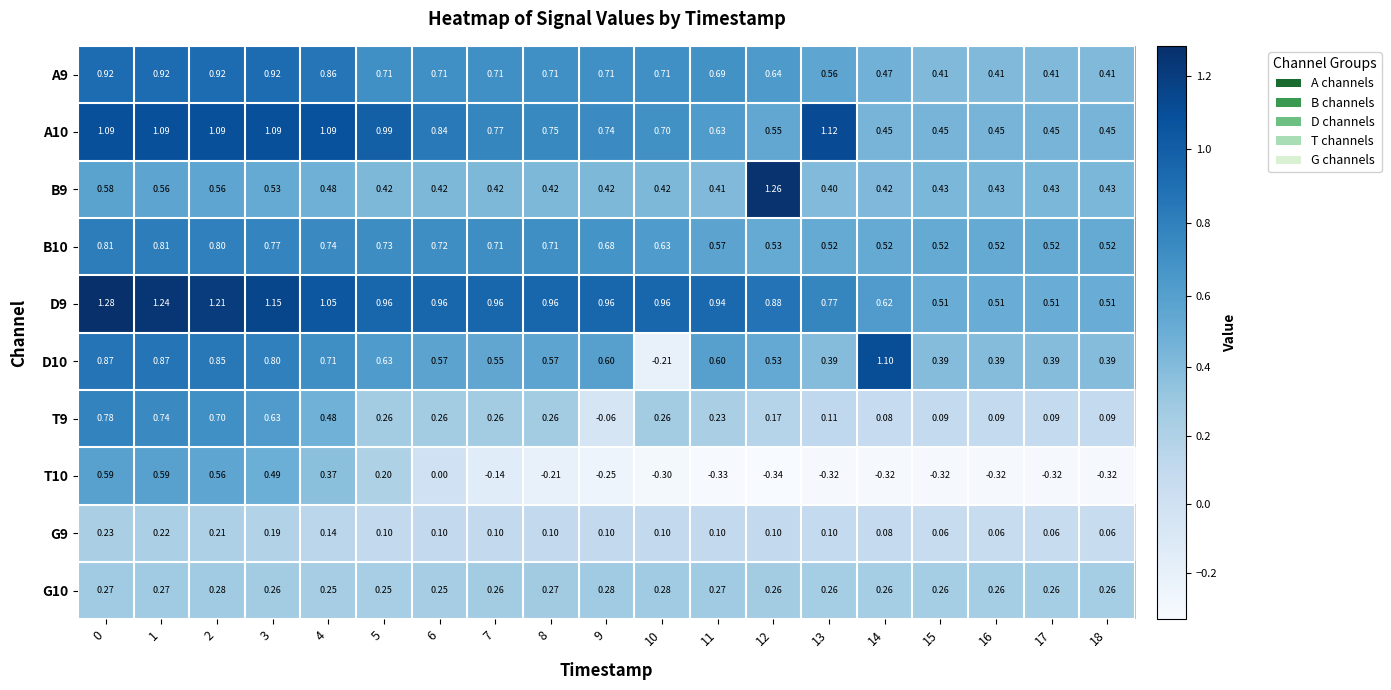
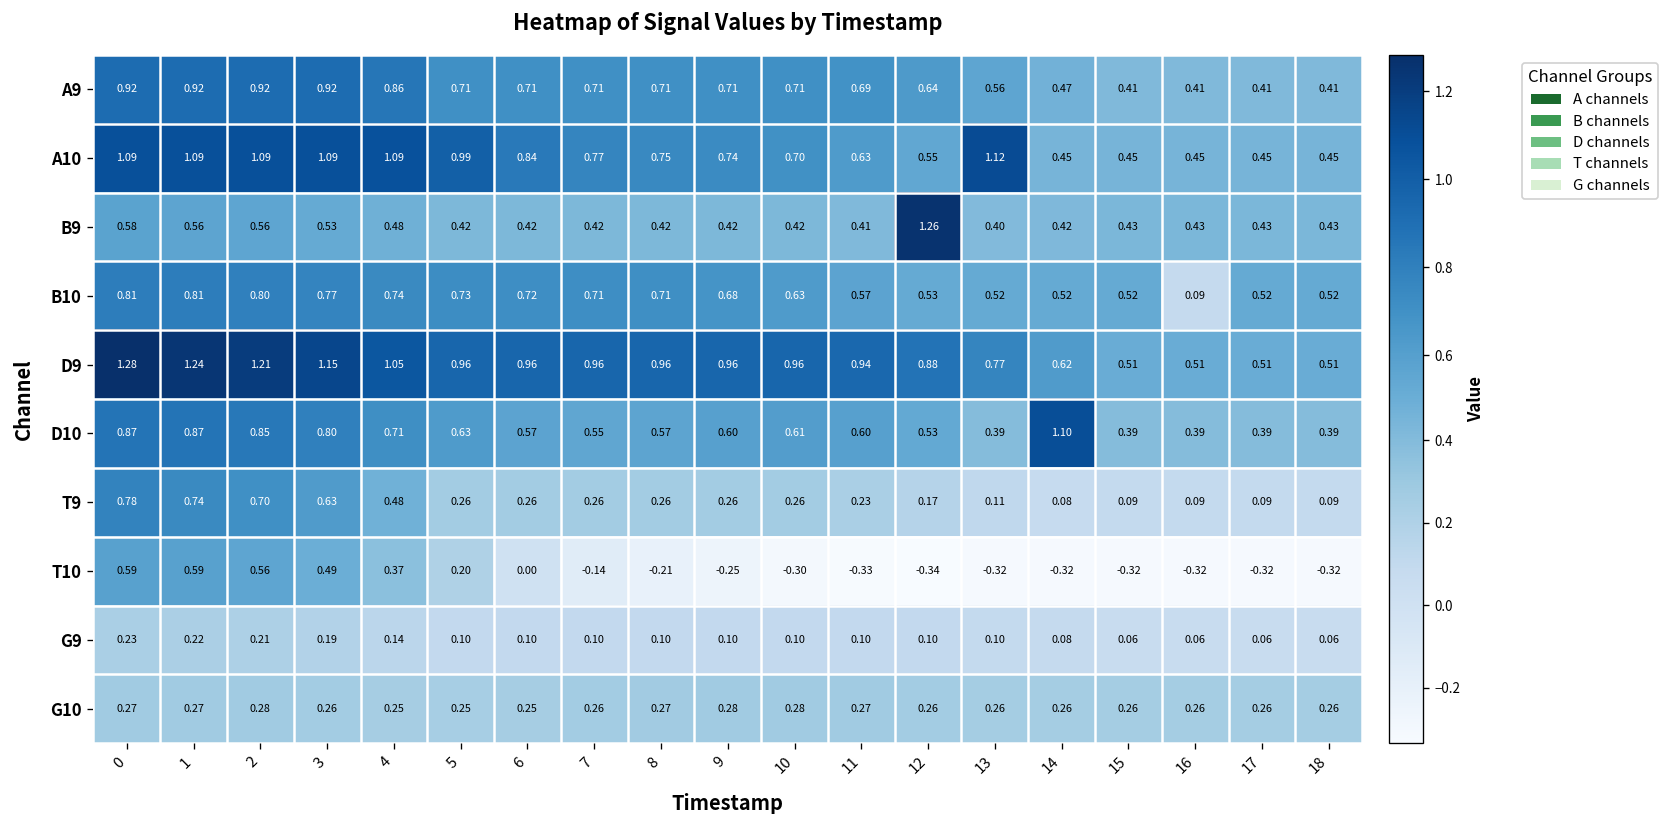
B10, 16: 0.52 -> 0.09
D10, 10: -0.21 -> 0.61
T9, 9: -0.06 -> 0.26
